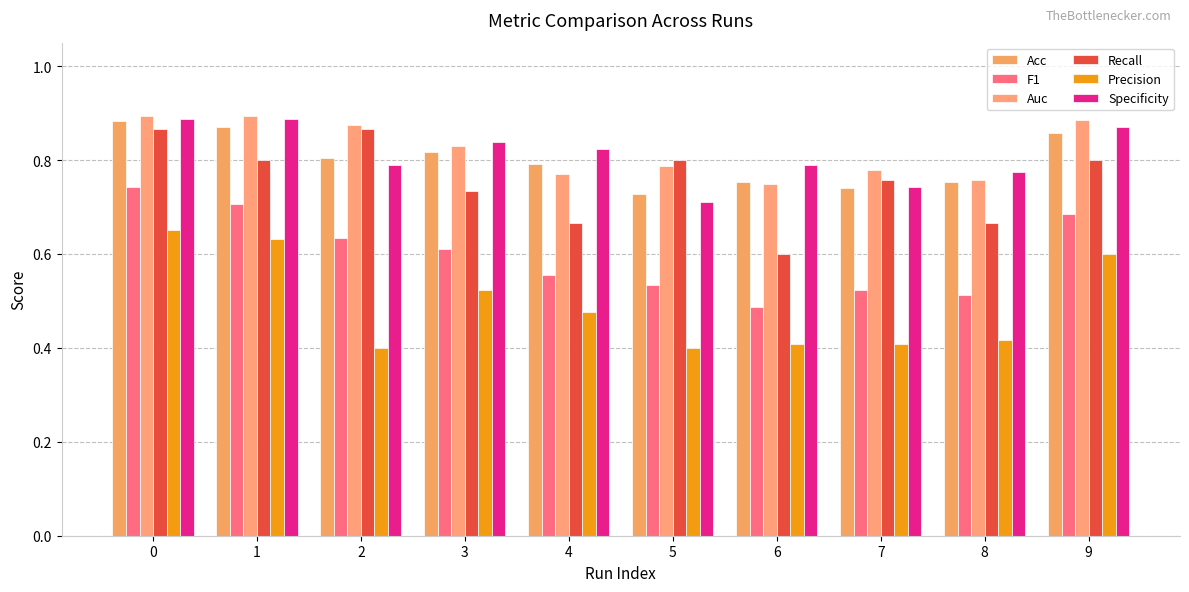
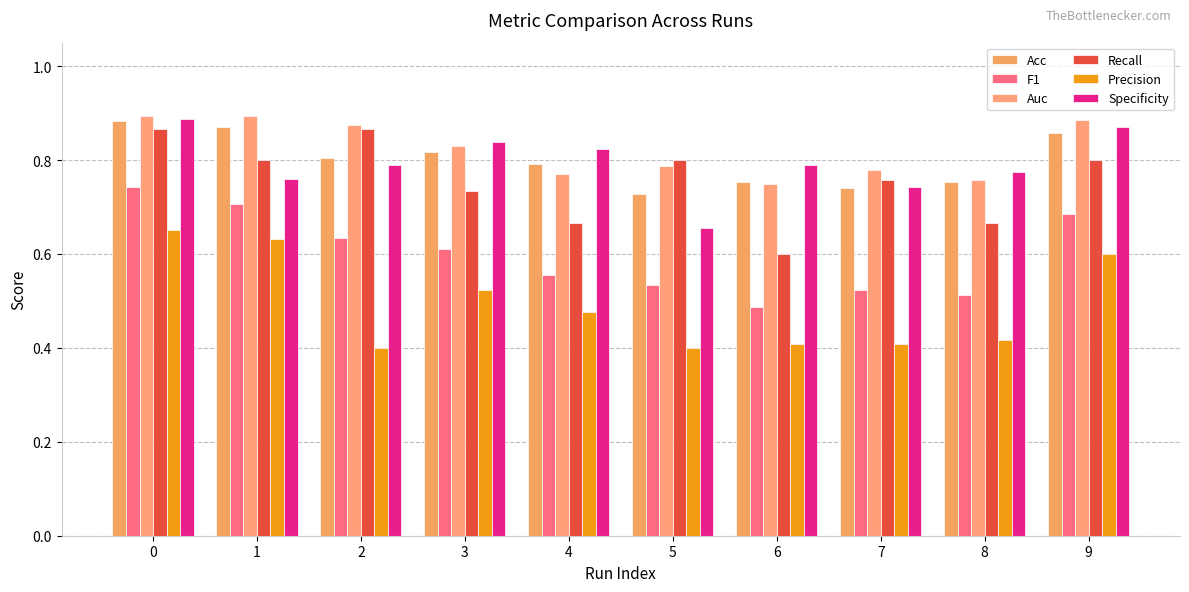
Specificity, 1: 0.89 -> 0.76
Specificity, 5: 0.71 -> 0.65
